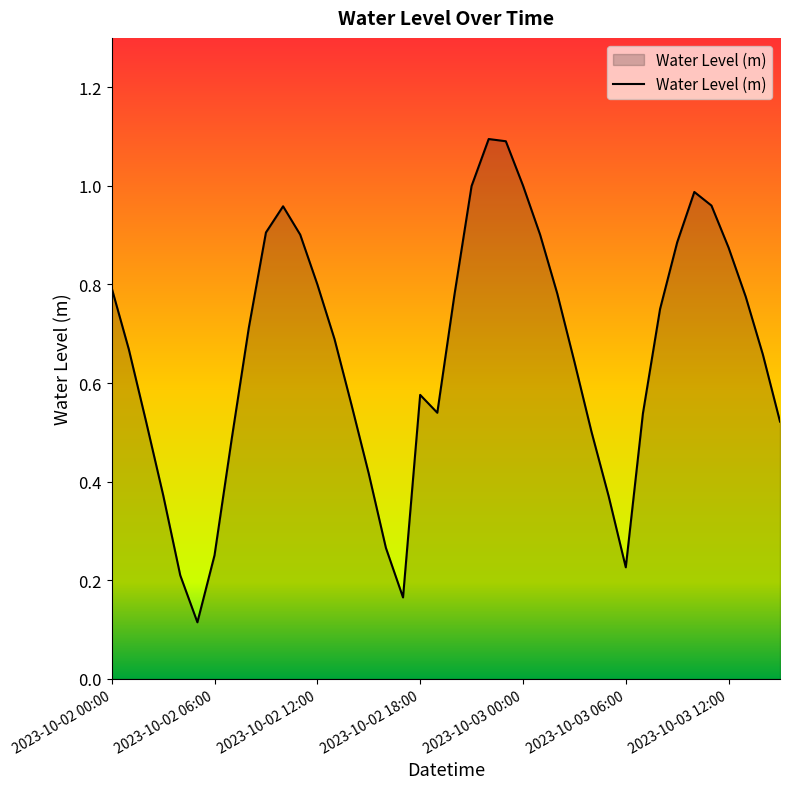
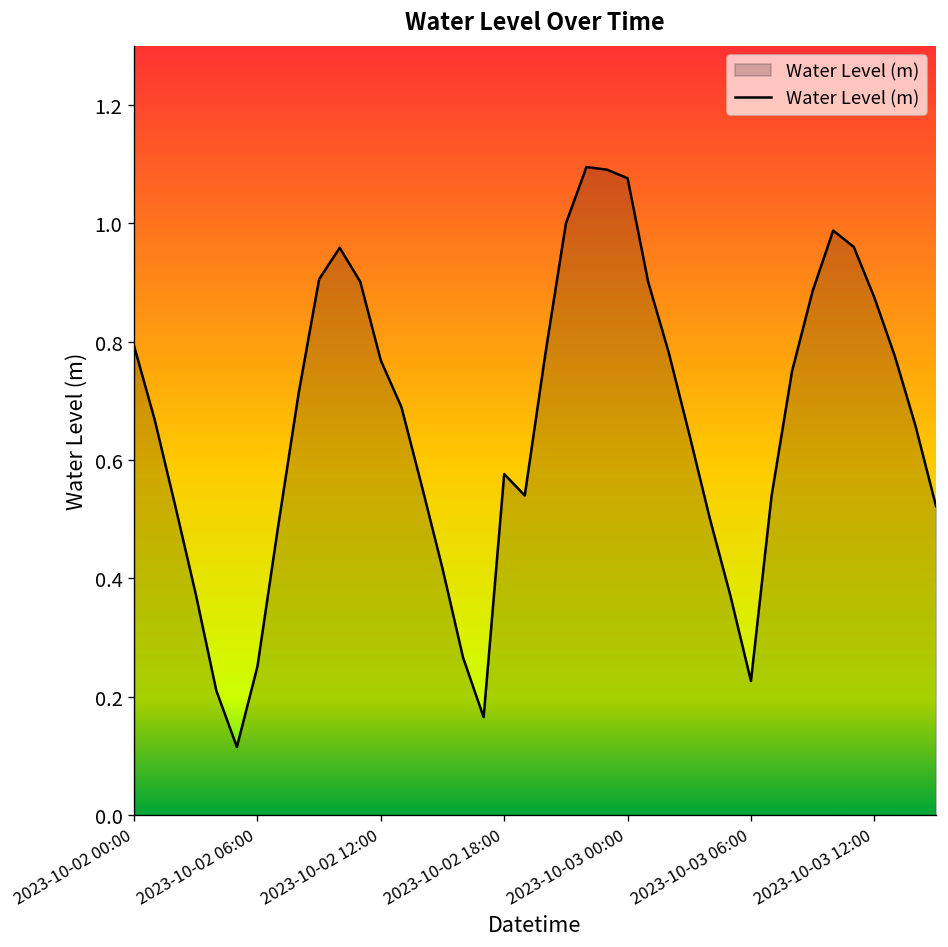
2023-10-02 12:00: 0.80 -> 0.77
2023-10-03 00:00: 1.00 -> 1.08
